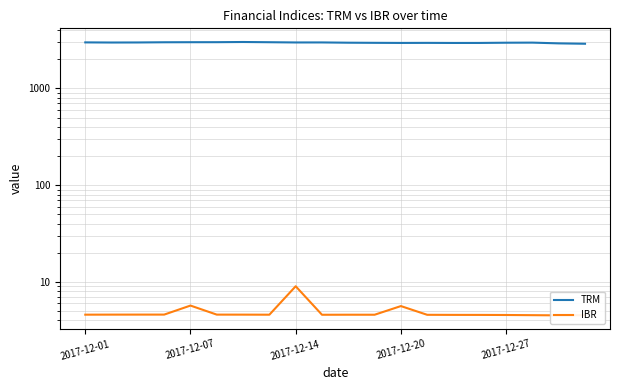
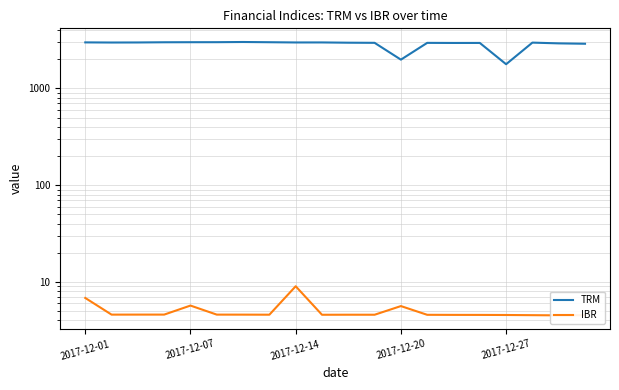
IBR, 2017-12-01: 5 -> 7
TRM, 2017-12-20: 3000 -> 2000
TRM, 2017-12-27: 3000 -> 1800
